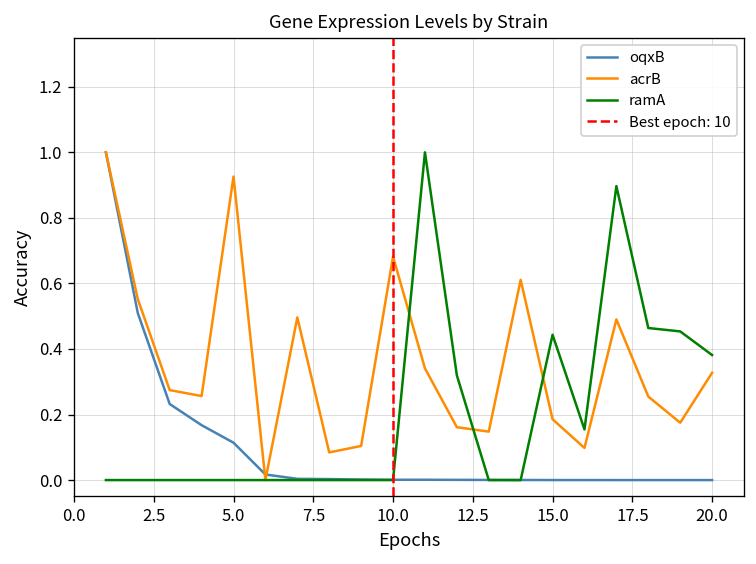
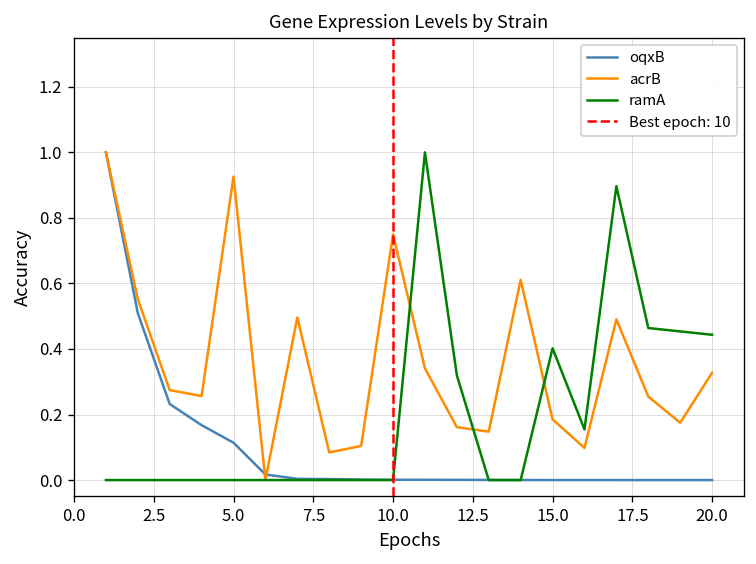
acrB, 10.0: 0.68 -> 0.75
ramA, 15.0: 0.44 -> 0.40
ramA, 20.0: 0.38 -> 0.44
